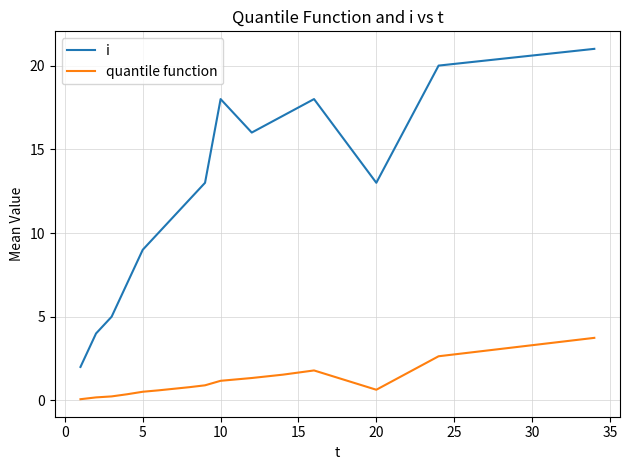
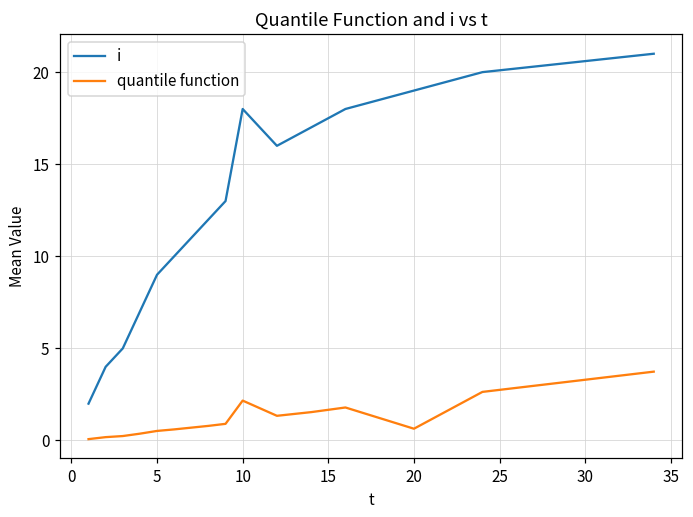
quantile function, 10: 1.2 -> 2.2
i, 20: 13 -> 19
